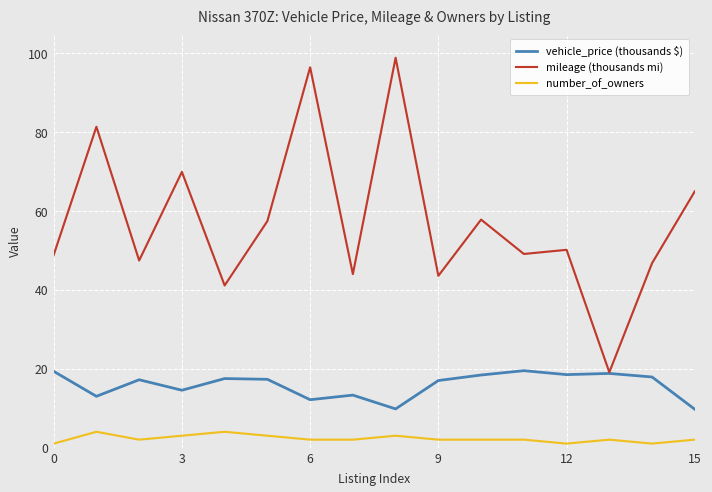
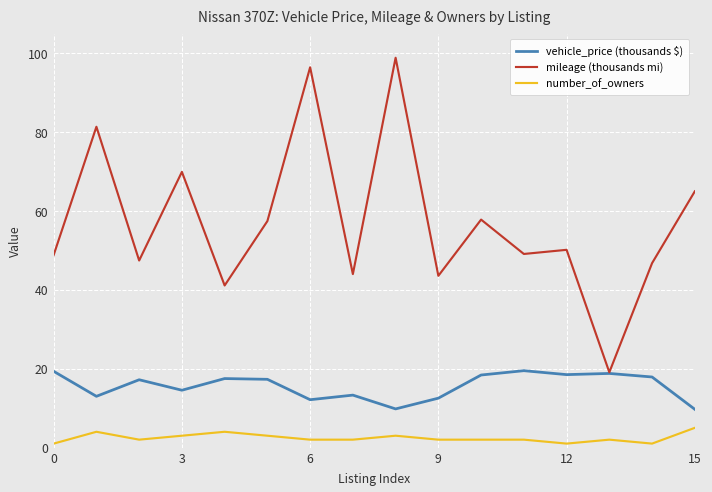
vehicle_price (thousands $), 9: 17 -> 13
number_of_owners, 15: 2 -> 5
